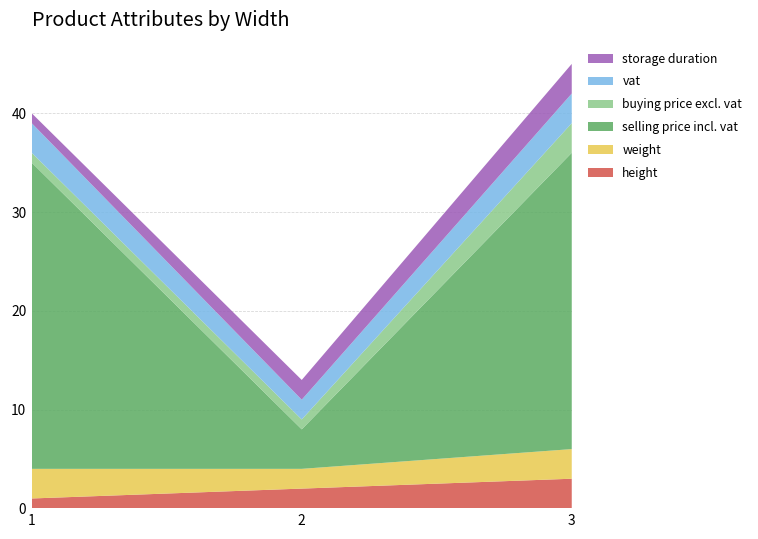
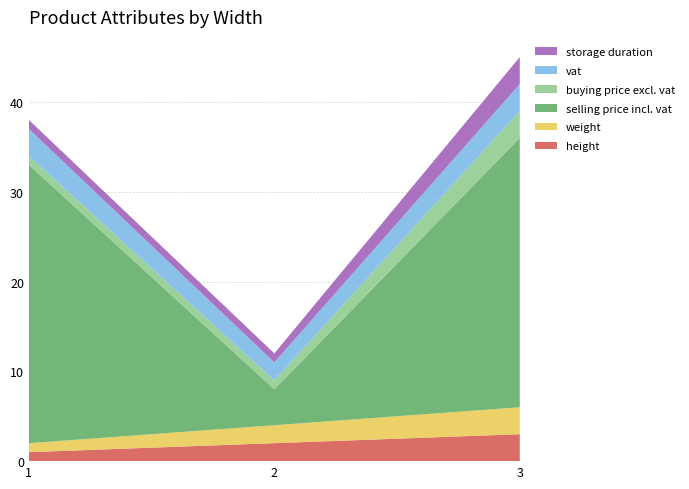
weight, 1: 3 -> 1
storage duration, 2: 2 -> 1
